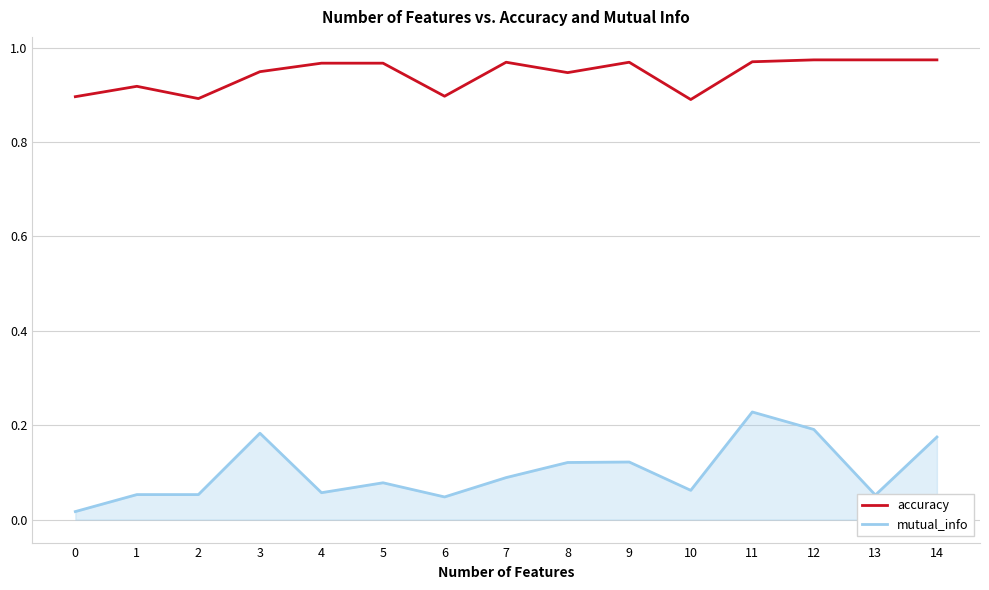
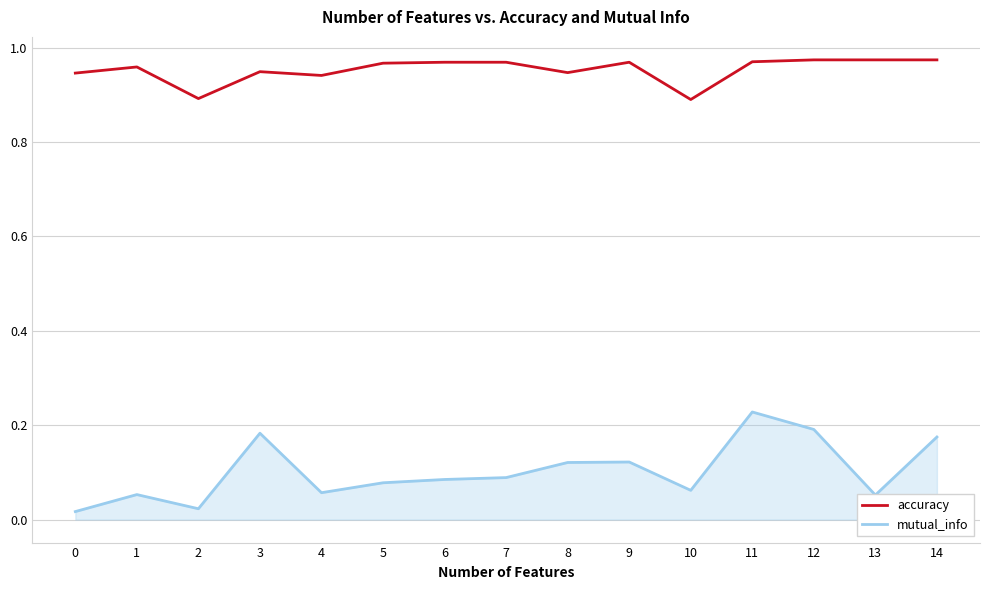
accuracy, 0: 0.90 -> 0.95
accuracy, 1: 0.92 -> 0.96
mutual_info, 2: 0.05 -> 0.02
accuracy, 4: 0.97 -> 0.94
accuracy, 6: 0.90 -> 0.97
mutual_info, 6: 0.05 -> 0.09
